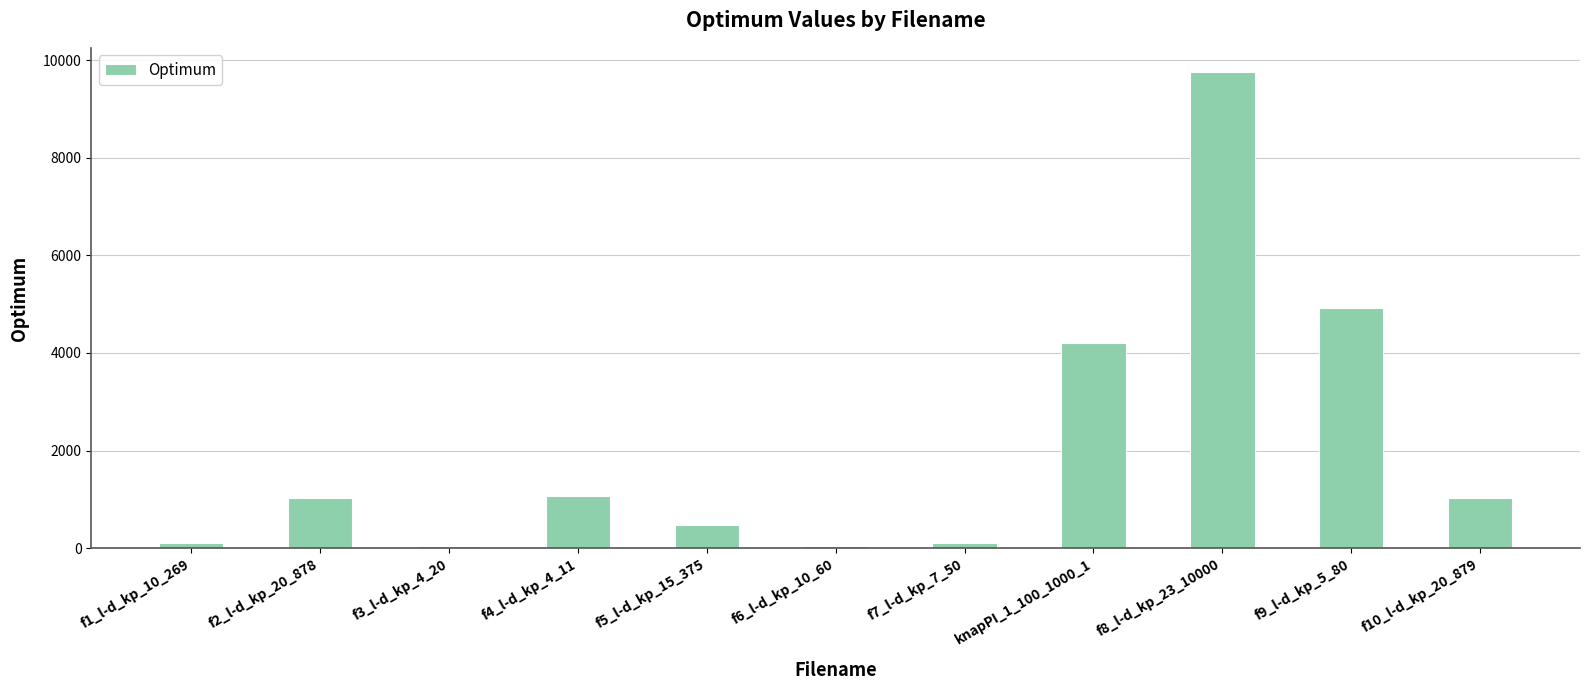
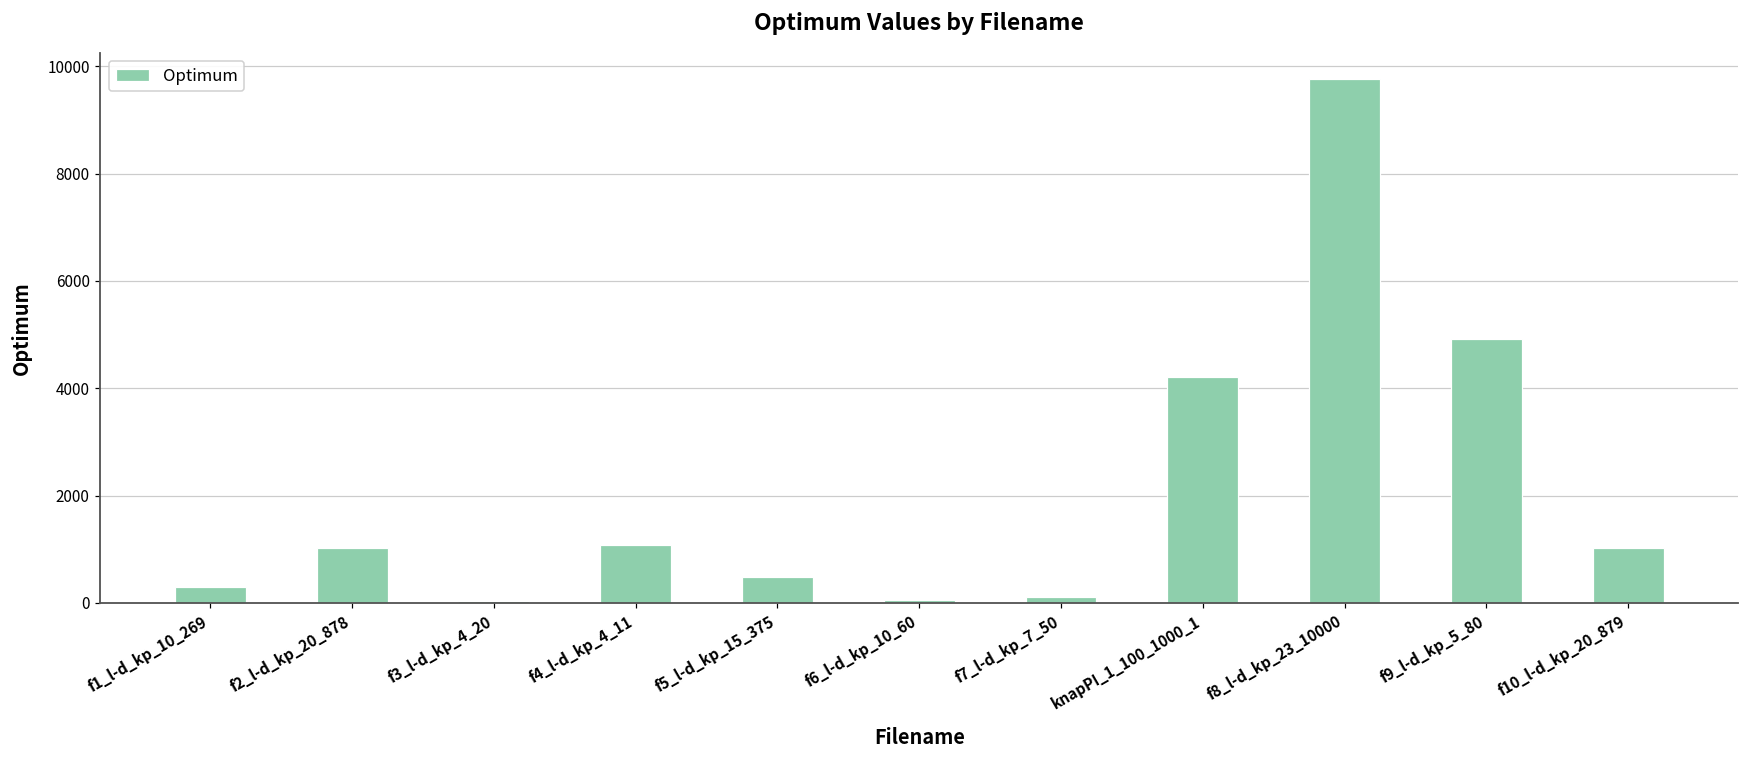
f1_l-d_kp_10_269: 100 -> 300
